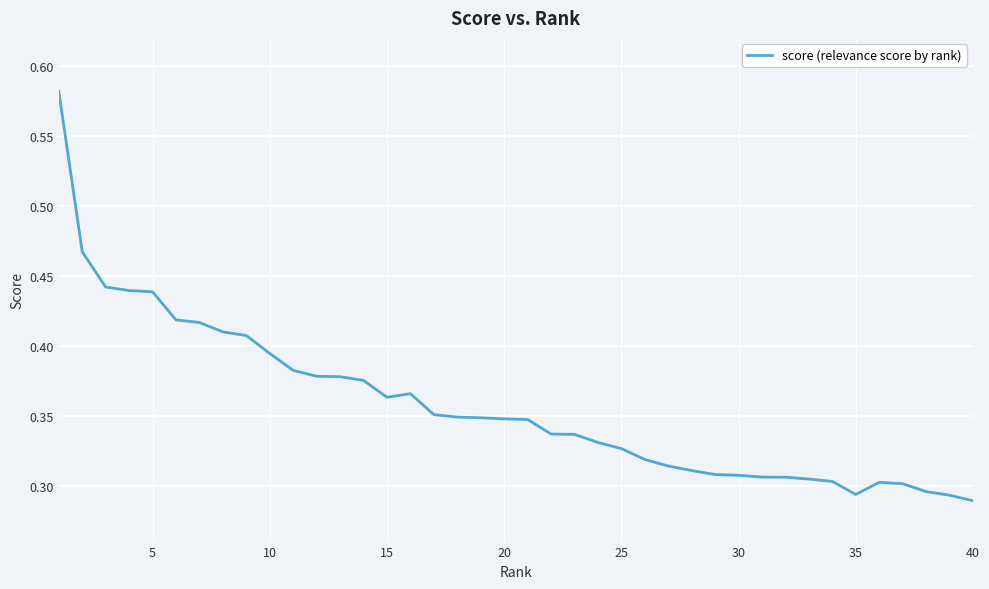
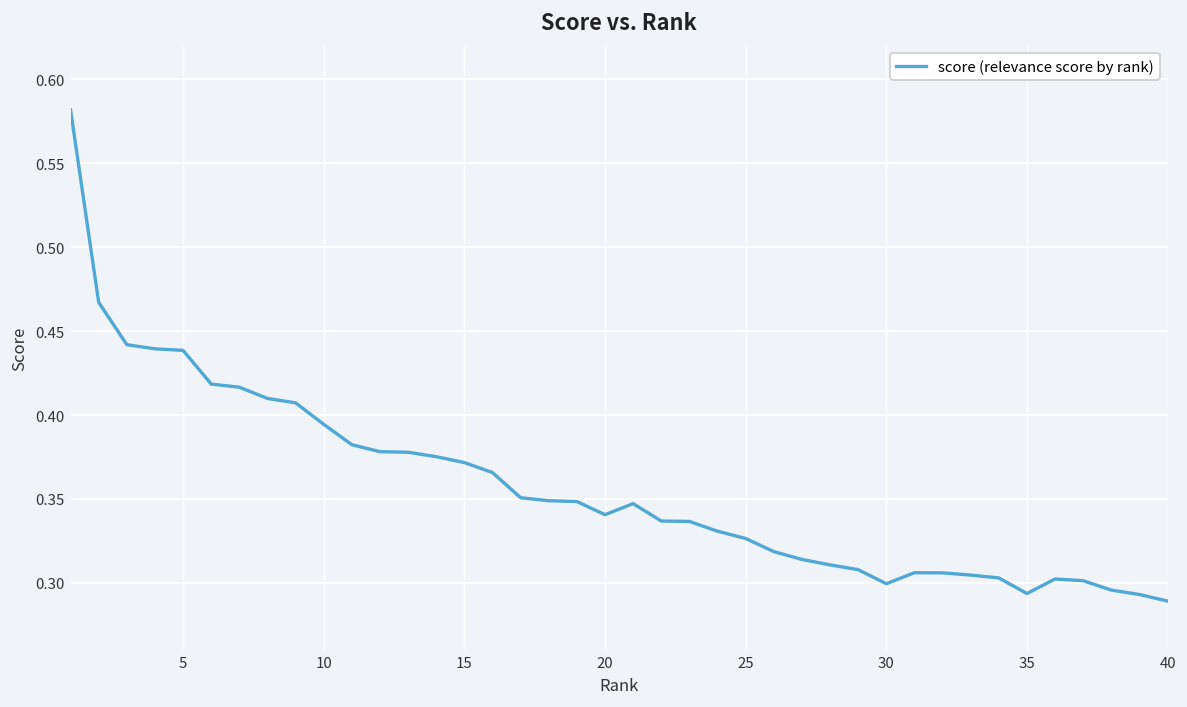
15: 0.363 -> 0.372
20: 0.348 -> 0.341
30: 0.307 -> 0.300
